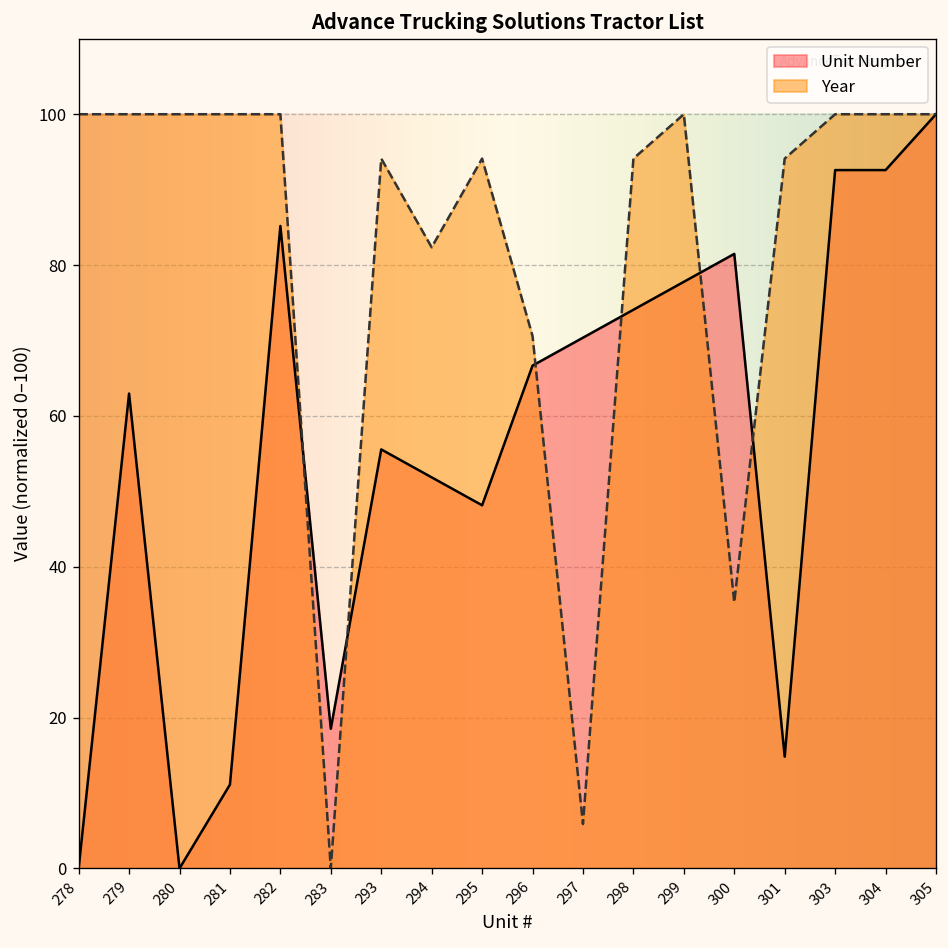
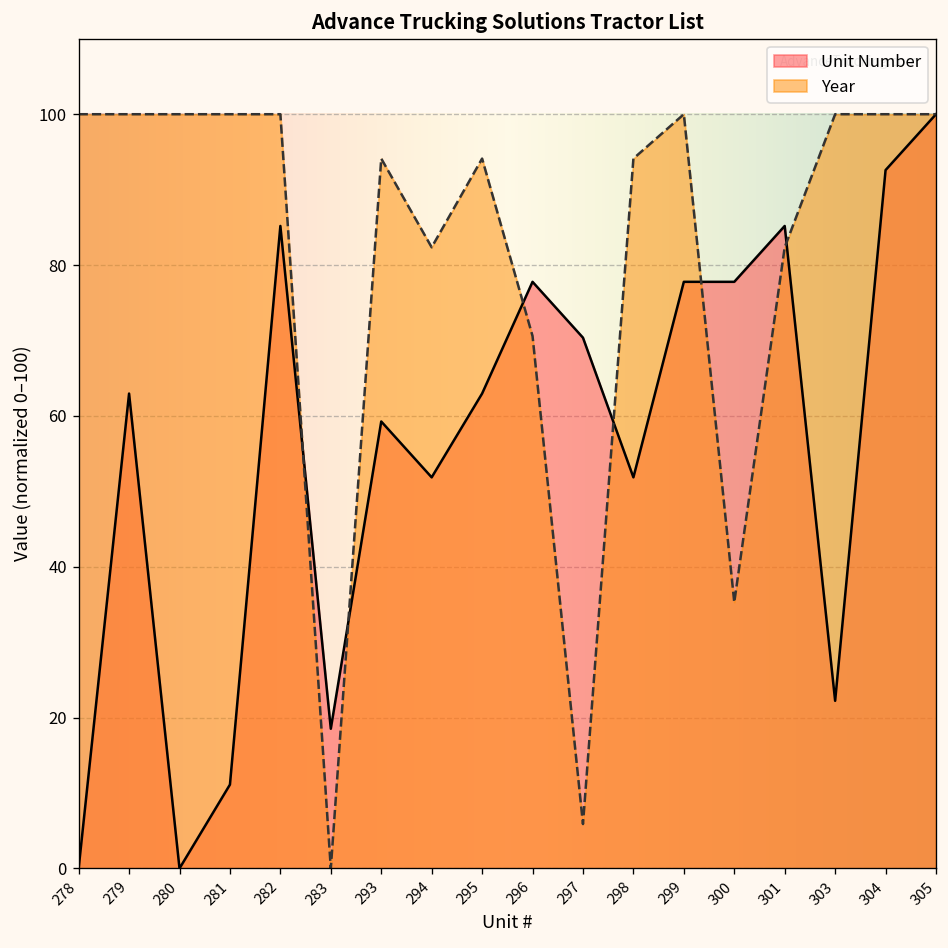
Unit Number, 293: 56 -> 59
Unit Number, 295: 48 -> 63
Unit Number, 296: 67 -> 78
Unit Number, 298: 74 -> 52
Unit Number, 300: 81 -> 78
Unit Number, 301: 15 -> 85
Year, 301: 94 -> 82
Unit Number, 303: 93 -> 22
